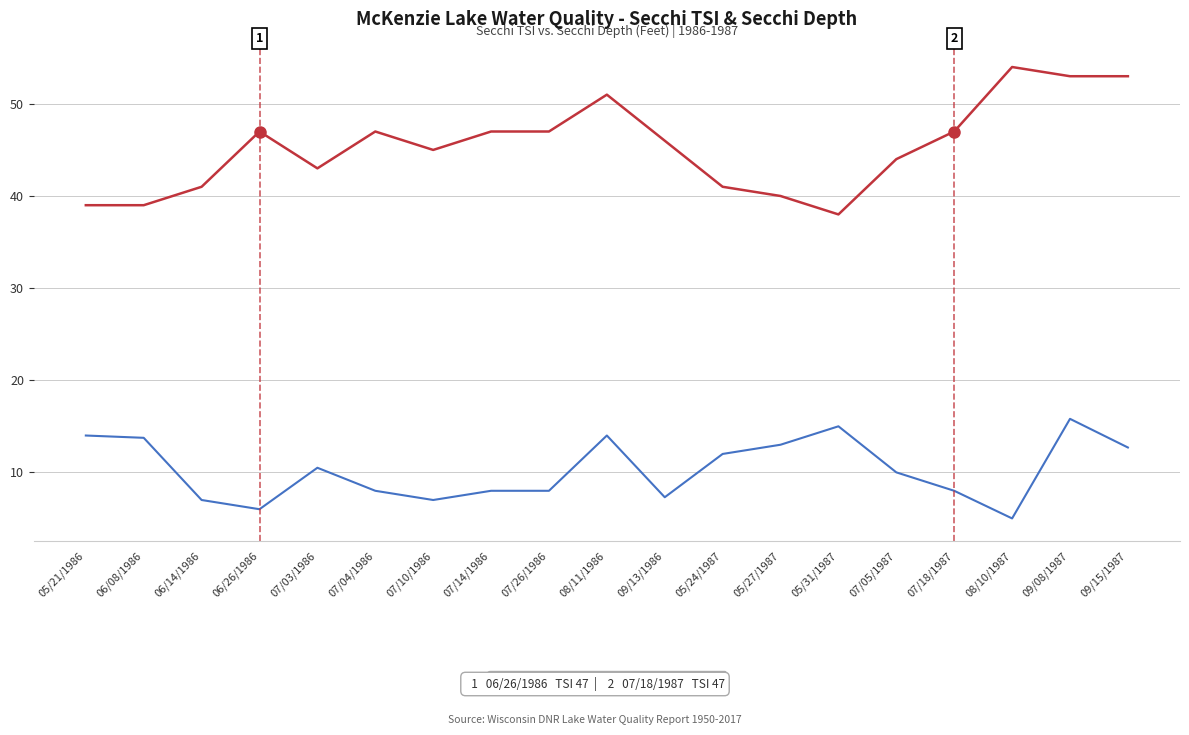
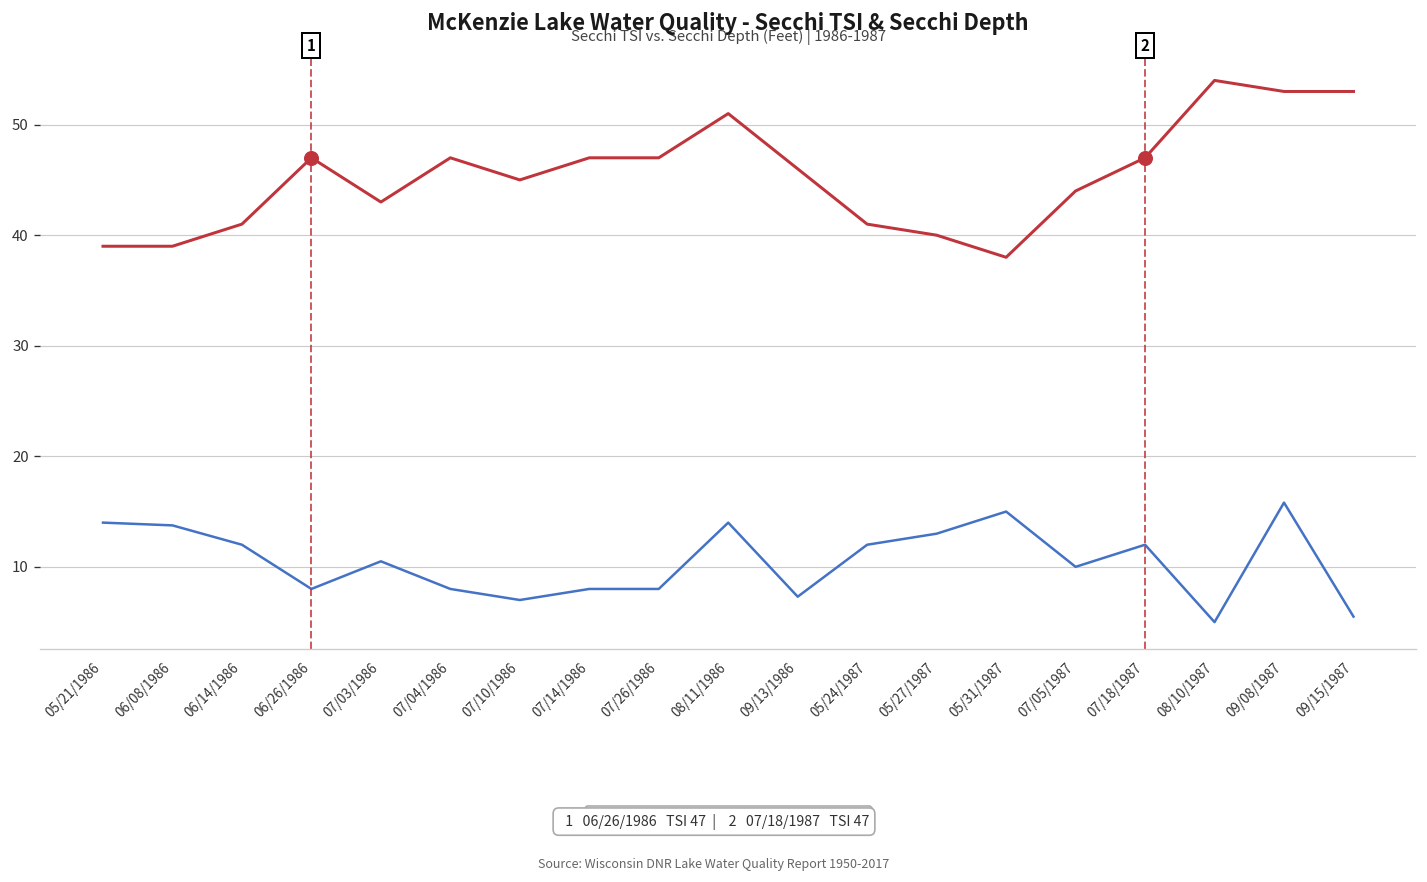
Secchi (Feet), 06/14/1986: 7 -> 12
Secchi (Feet), 06/26/1986: 6 -> 8
Secchi (Feet), 07/18/1987: 8 -> 12
Secchi (Feet), 09/15/1987: 13 -> 6
